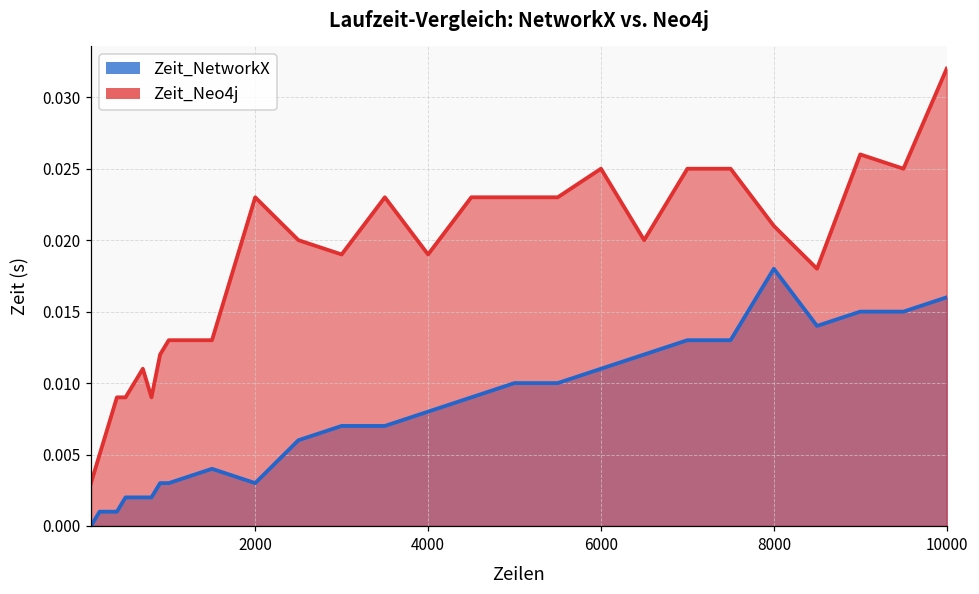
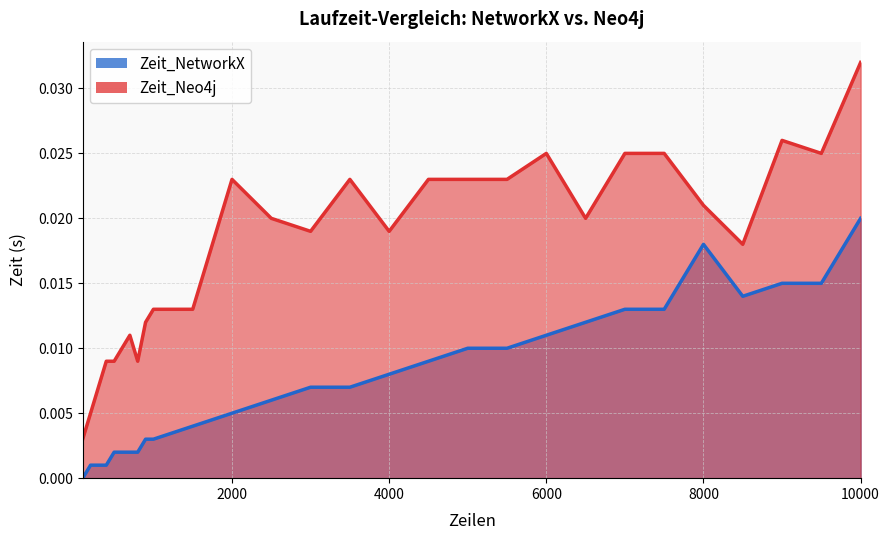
Zeit_NetworkX, 2000: 0.003 -> 0.005
Zeit_NetworkX, 10000: 0.016 -> 0.020
